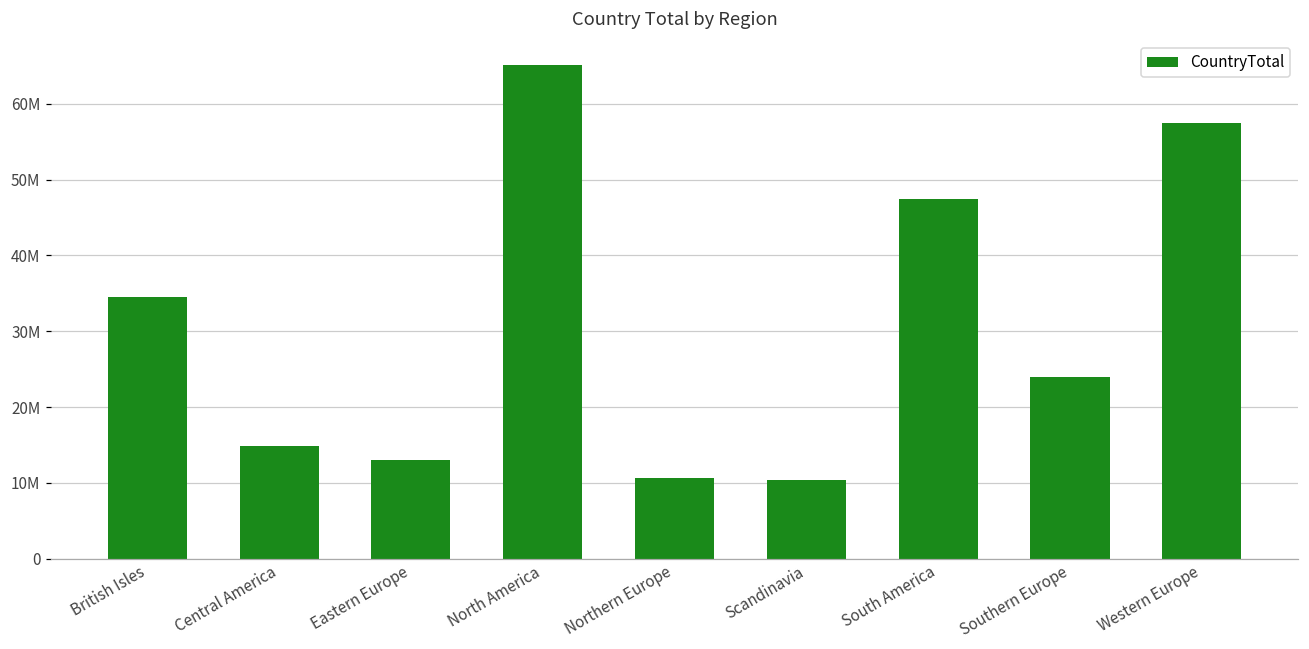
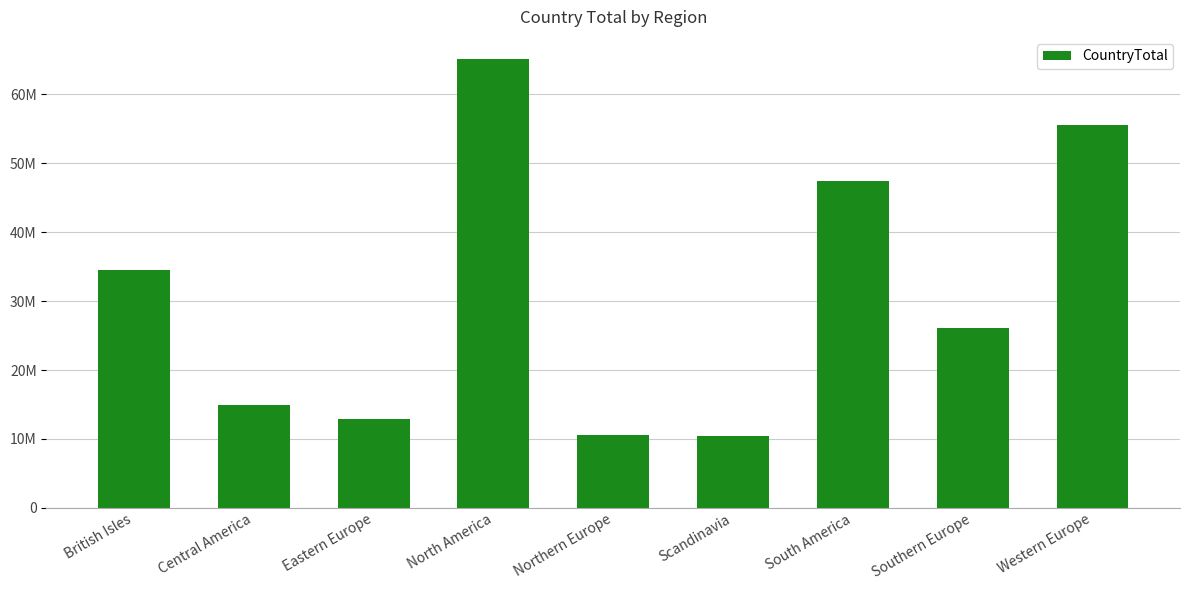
Southern Europe: 24000000 -> 26000000
Western Europe: 57000000 -> 56000000
